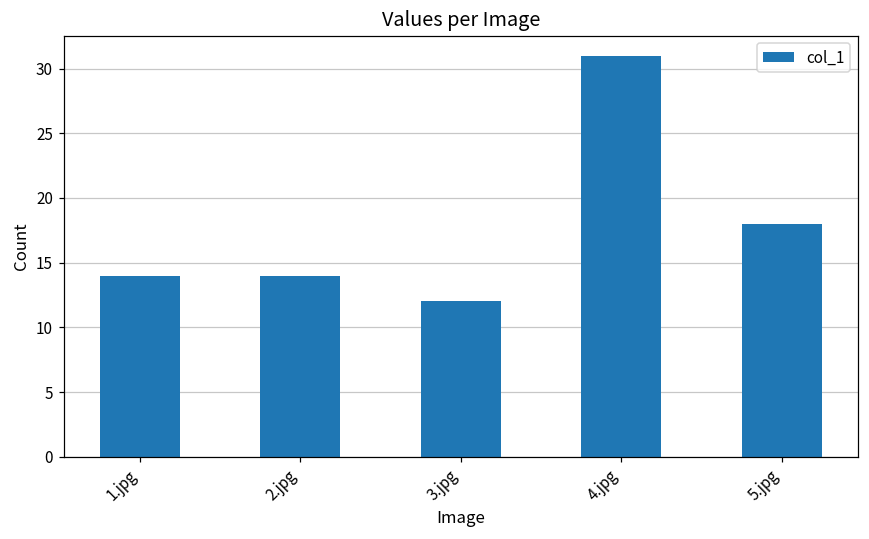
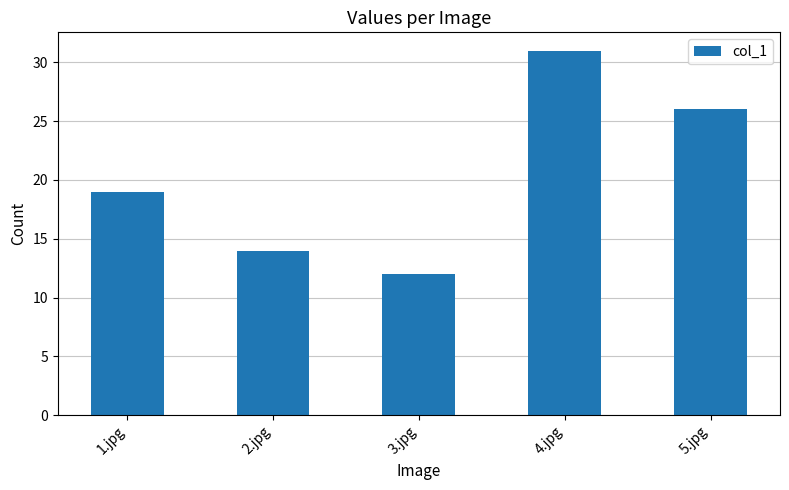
1.jpg: 14 -> 19
5.jpg: 18 -> 26
